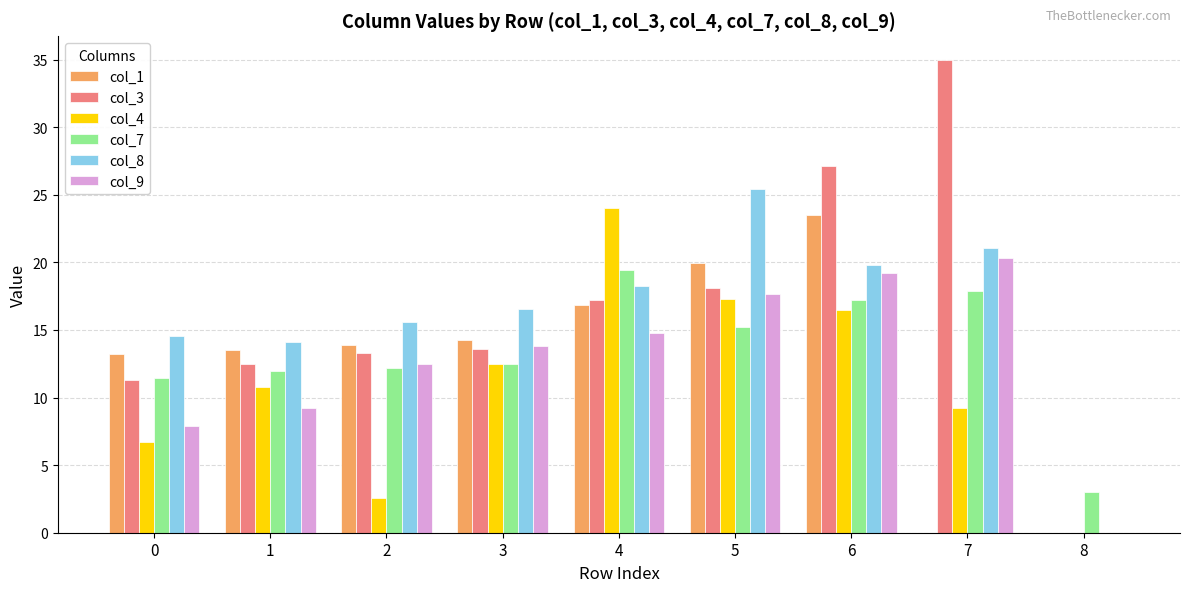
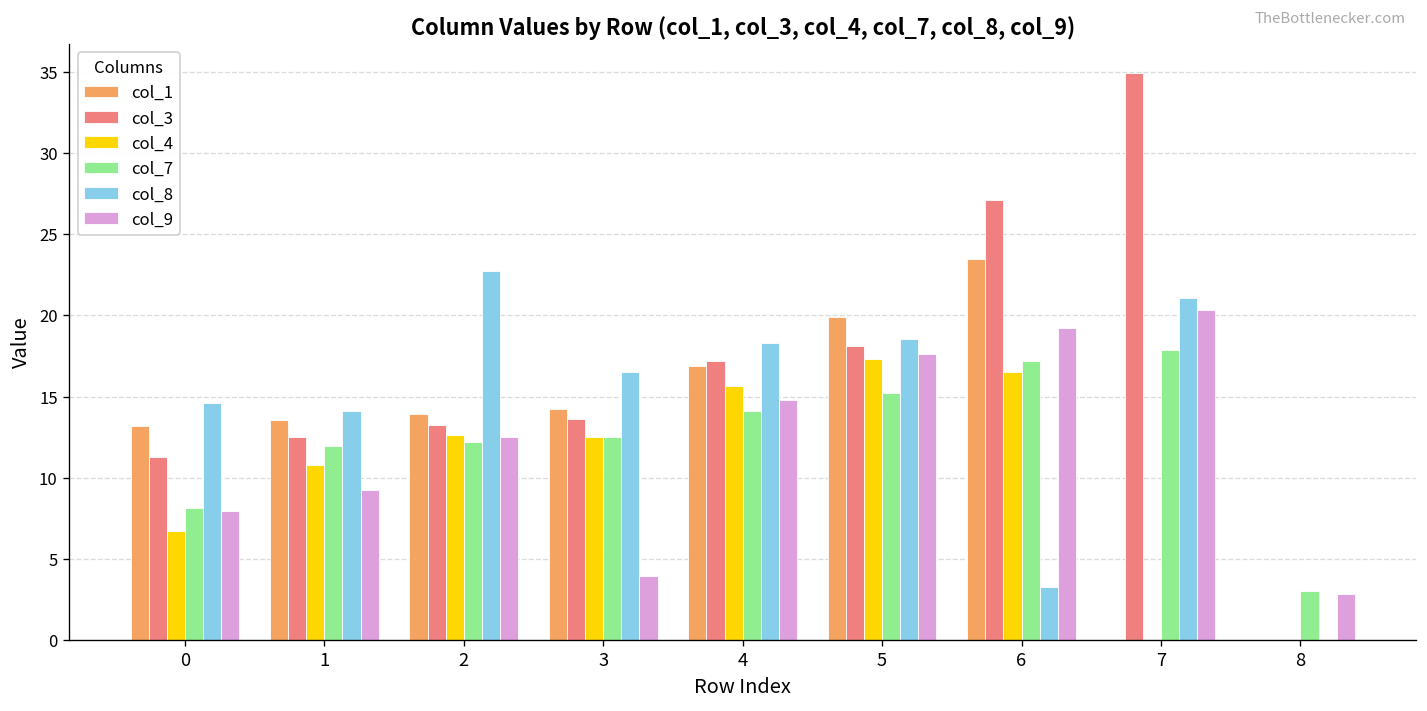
col_7, 0: 11.5 -> 8.1
col_4, 2: 2.6 -> 12.6
col_8, 2: 15.6 -> 22.7
col_9, 3: 13.8 -> 3.9
col_4, 4: 24.0 -> 15.7
col_7, 4: 19.4 -> 14.1
col_8, 5: 25.4 -> 18.6
col_8, 6: 19.8 -> 3.3
col_4, 7: 9.2 -> 0.0
col_9, 8: 0.0 -> 2.8
